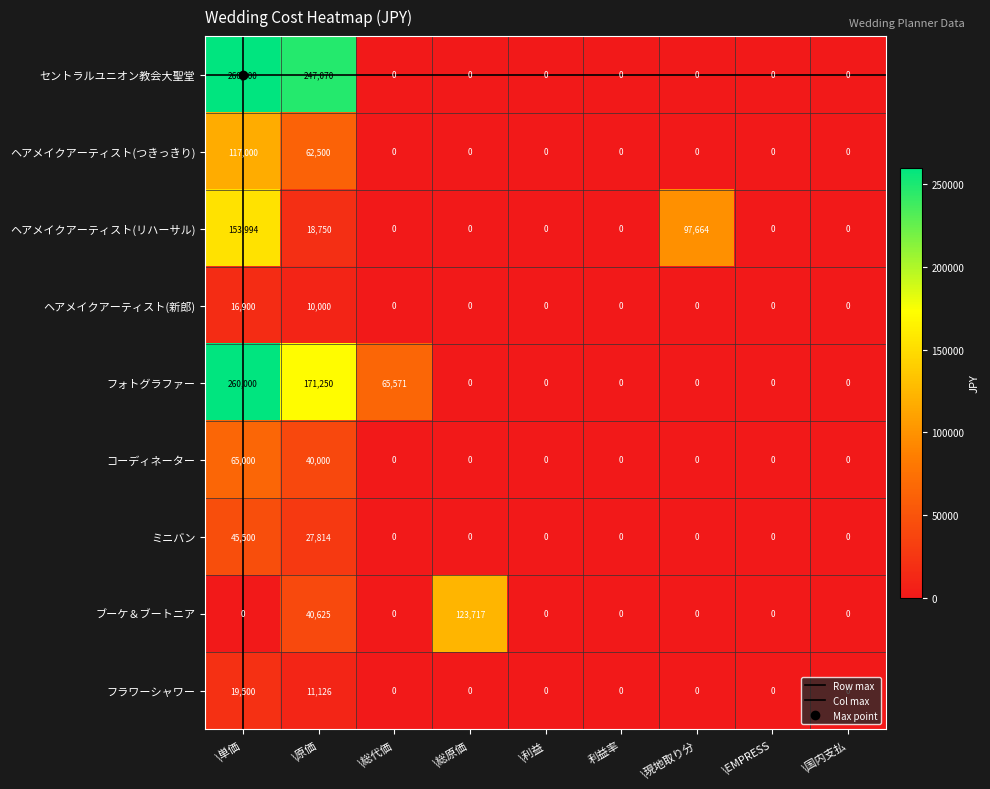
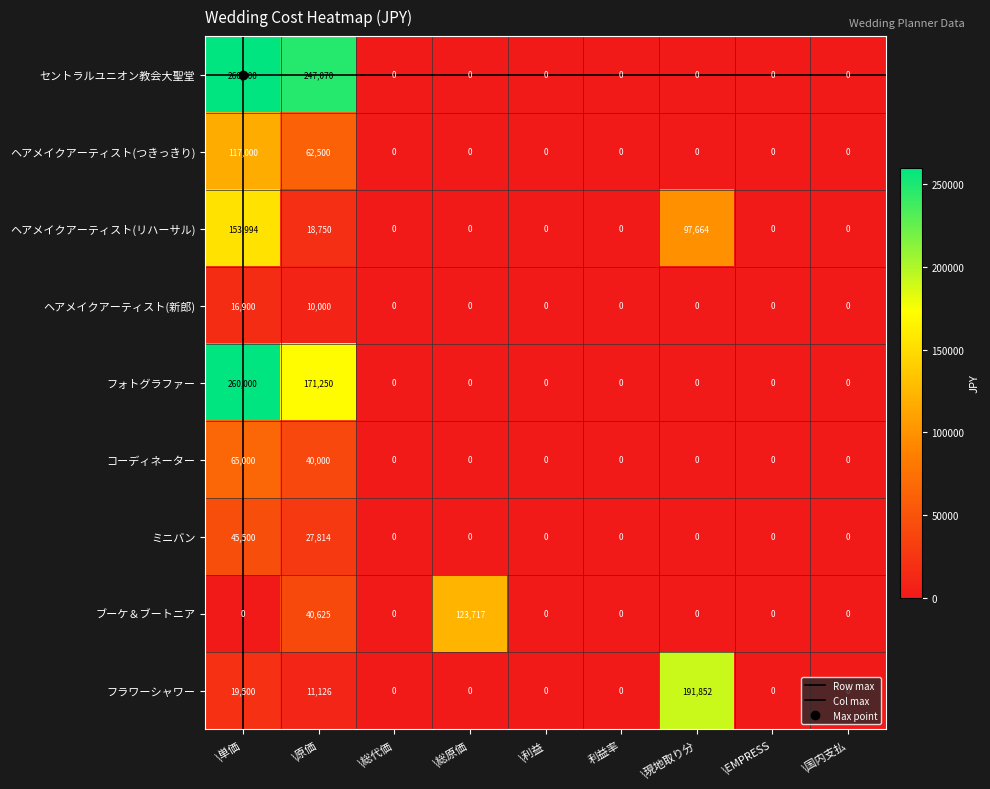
フォトグラファー, \総代価: 65,571 -> 0
フラワーシャワー, \現地取り分: 0 -> 191,852
